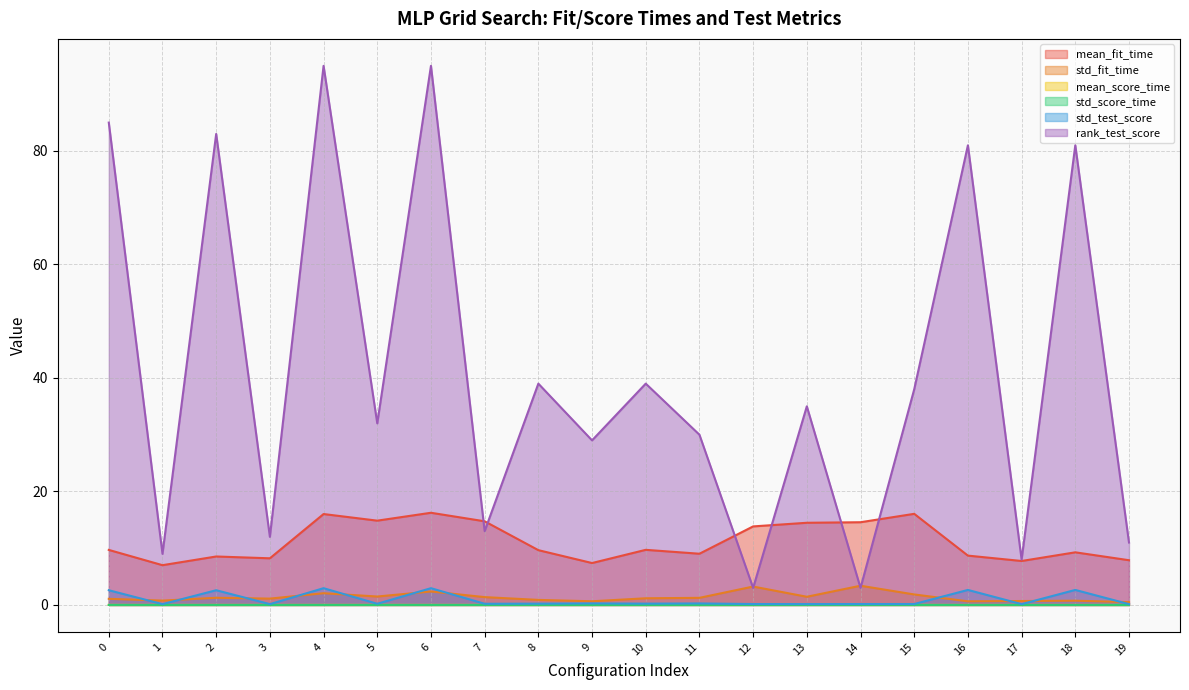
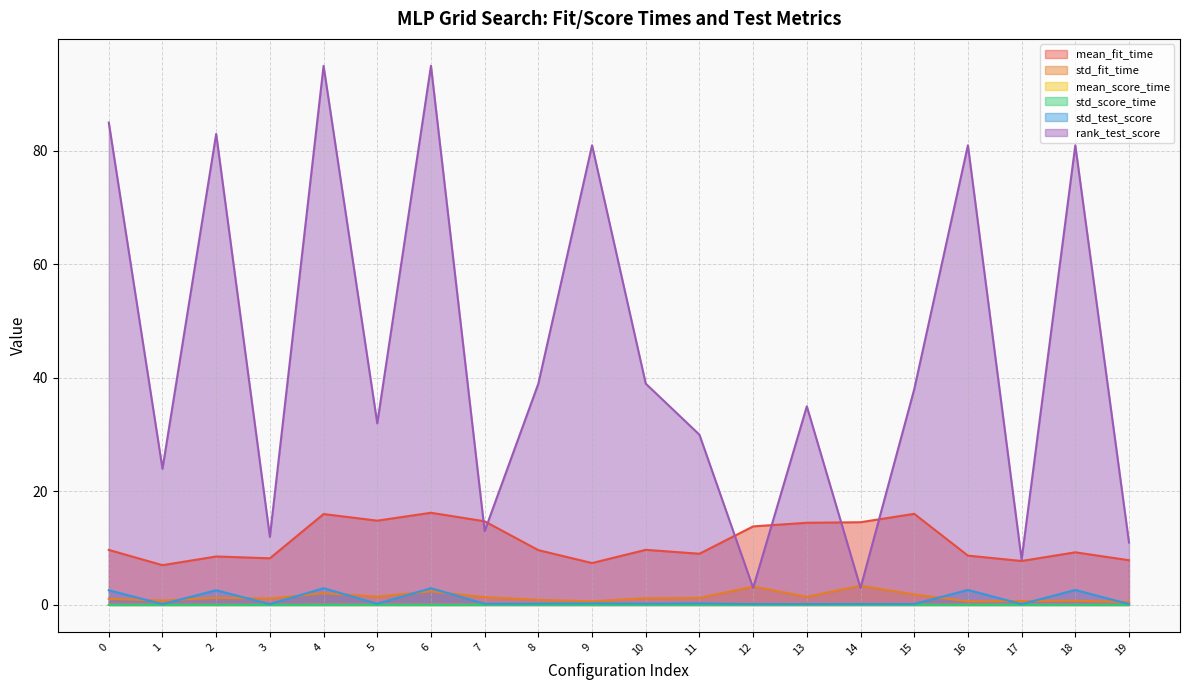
rank_test_score, 1: 9 -> 24
rank_test_score, 9: 29 -> 81
